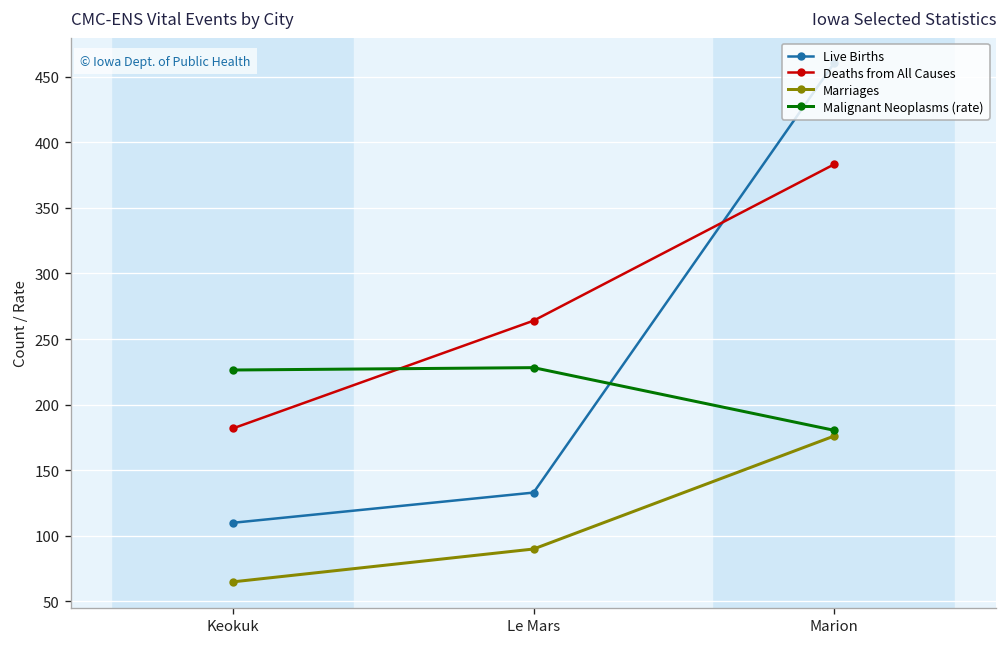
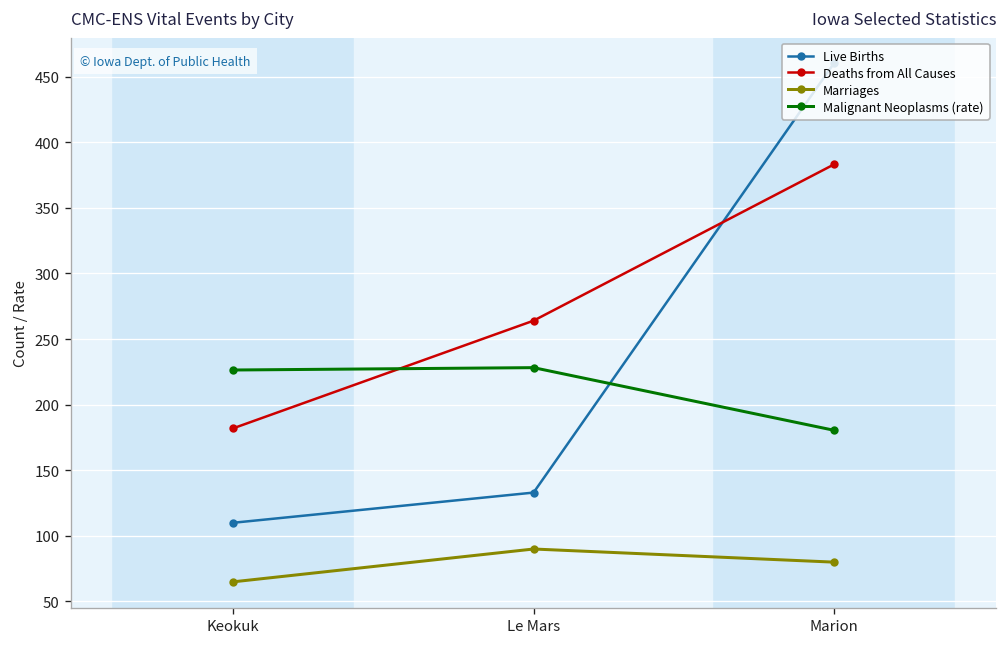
Marriages, Marion: 176 -> 80
